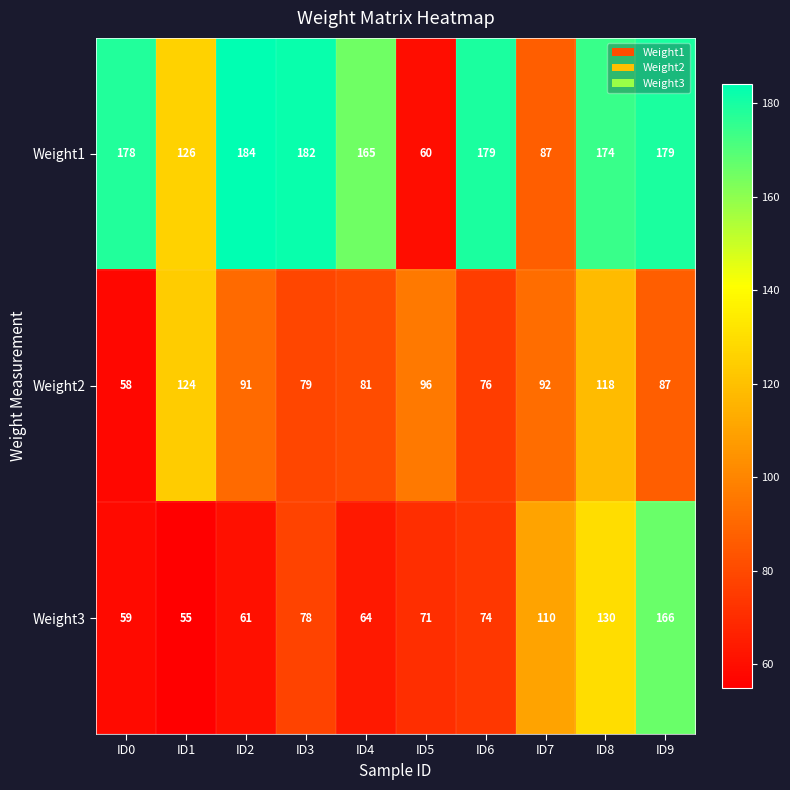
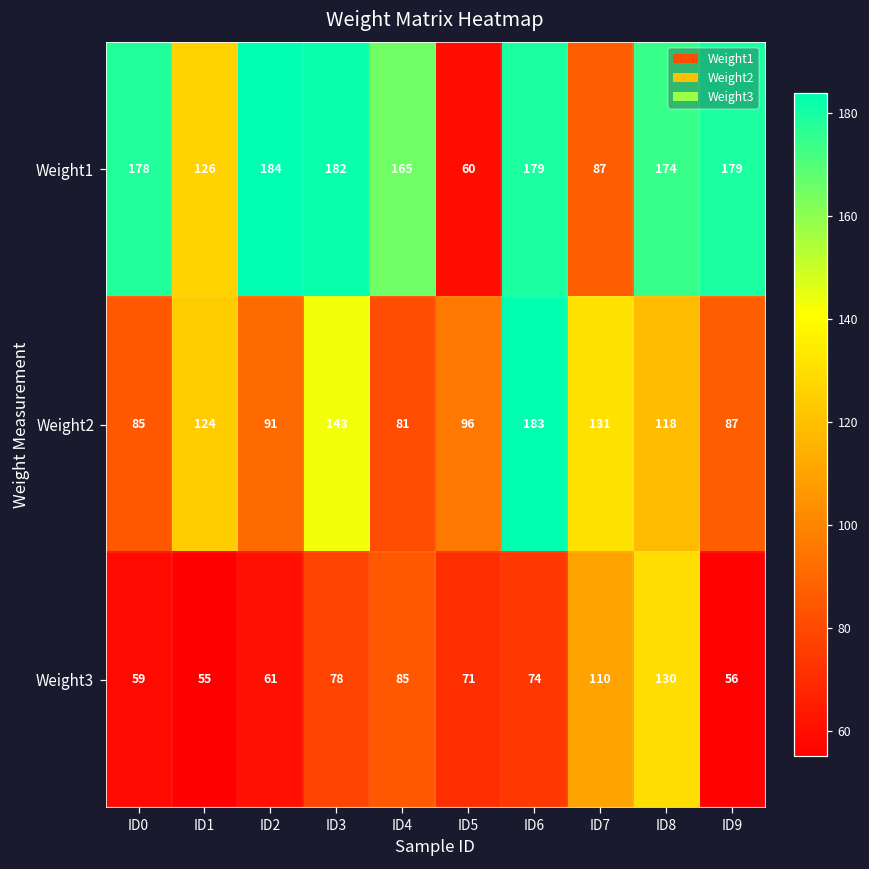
Weight2, ID0: 58 -> 85
Weight2, ID3: 79 -> 143
Weight2, ID6: 76 -> 183
Weight2, ID7: 92 -> 131
Weight3, ID4: 64 -> 85
Weight3, ID9: 166 -> 56
